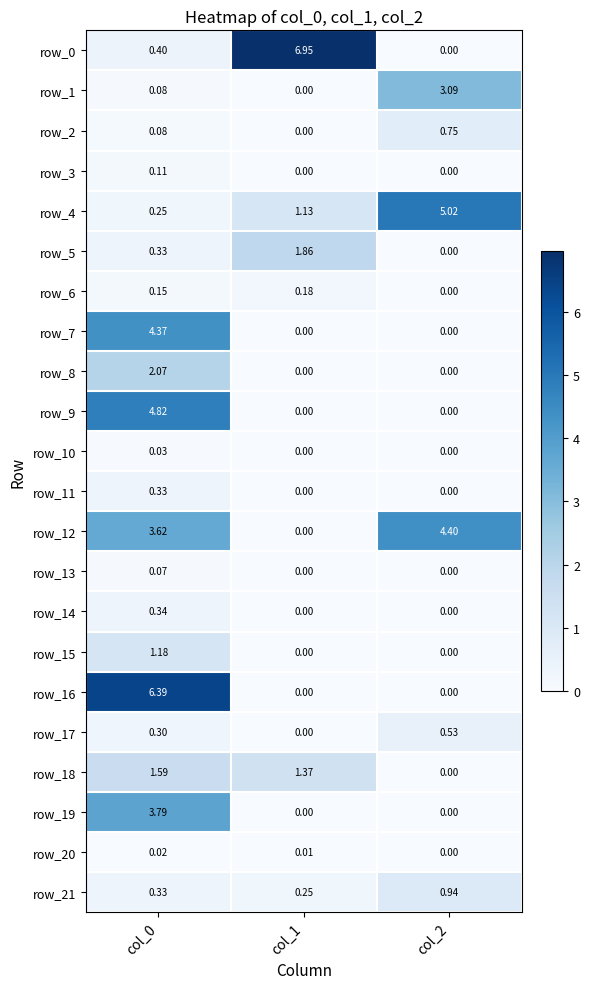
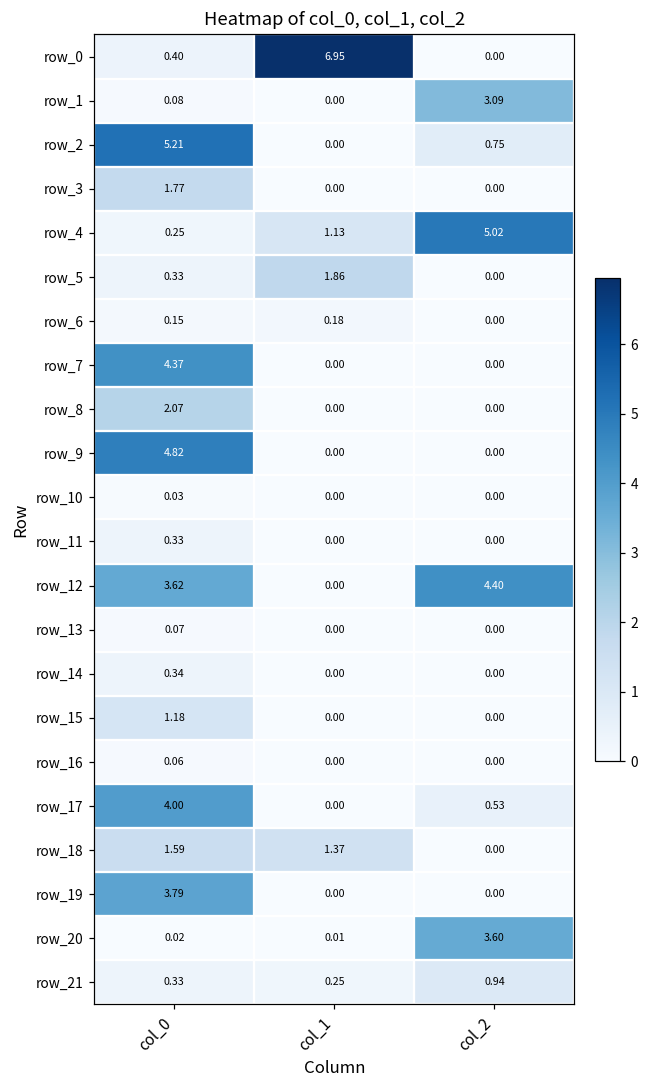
row_2, col_0: 0.08 -> 5.21
row_3, col_0: 0.11 -> 1.77
row_16, col_0: 6.39 -> 0.06
row_17, col_0: 0.30 -> 4.00
row_20, col_2: 0.00 -> 3.60
